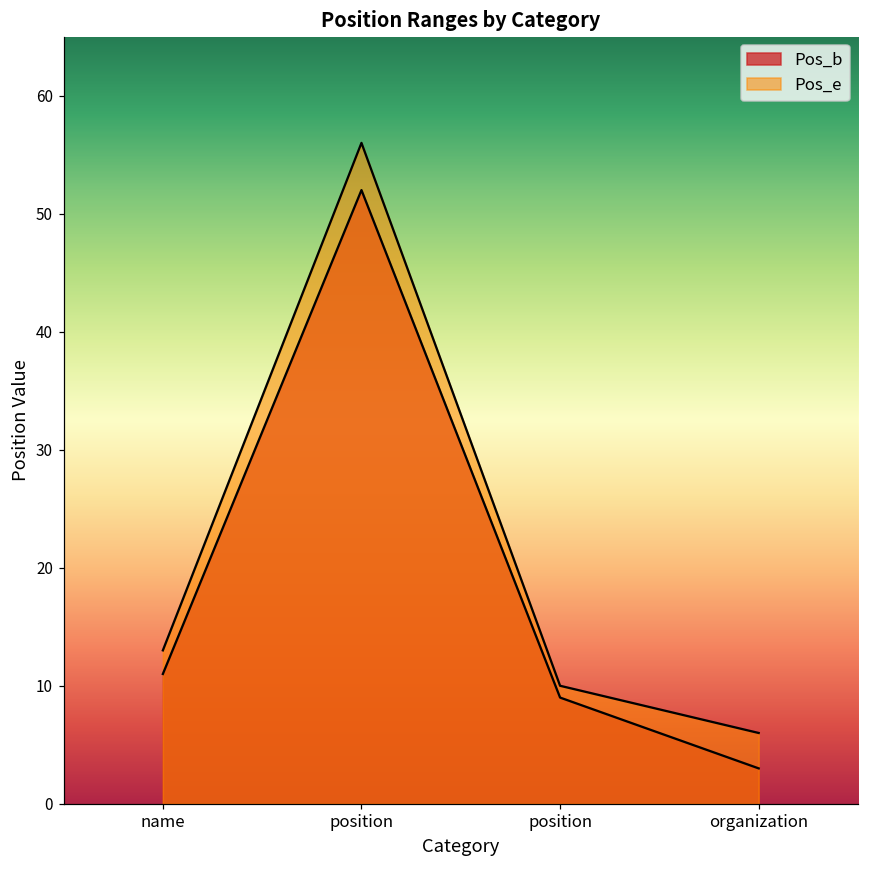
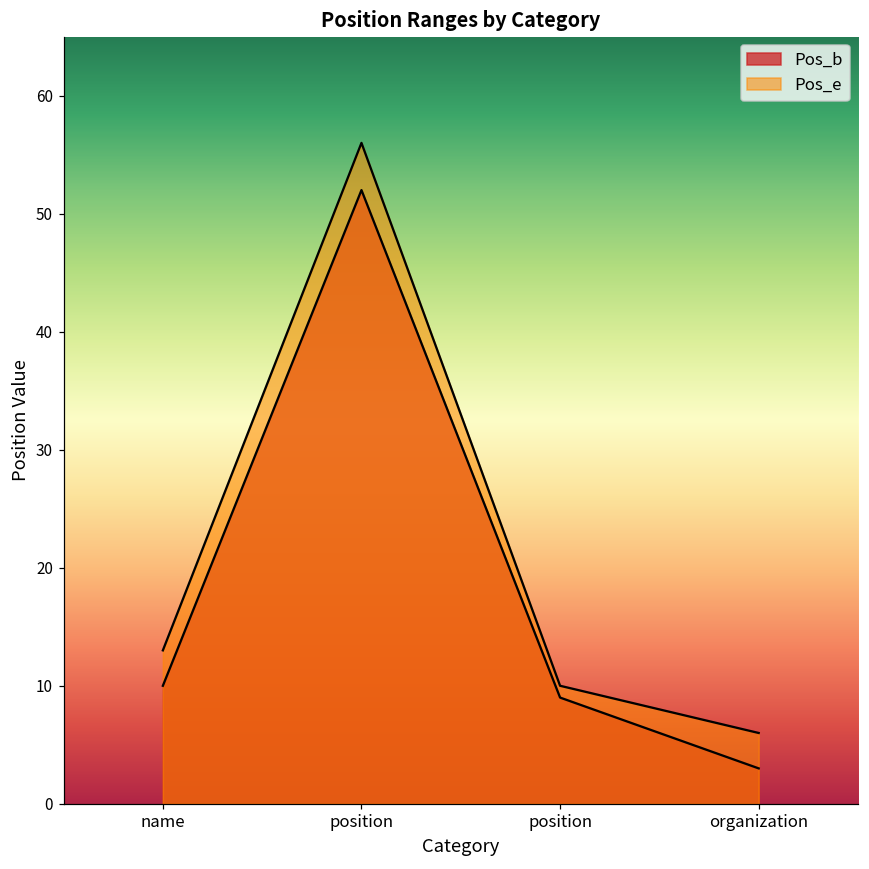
Pos_b, name: 11 -> 10
